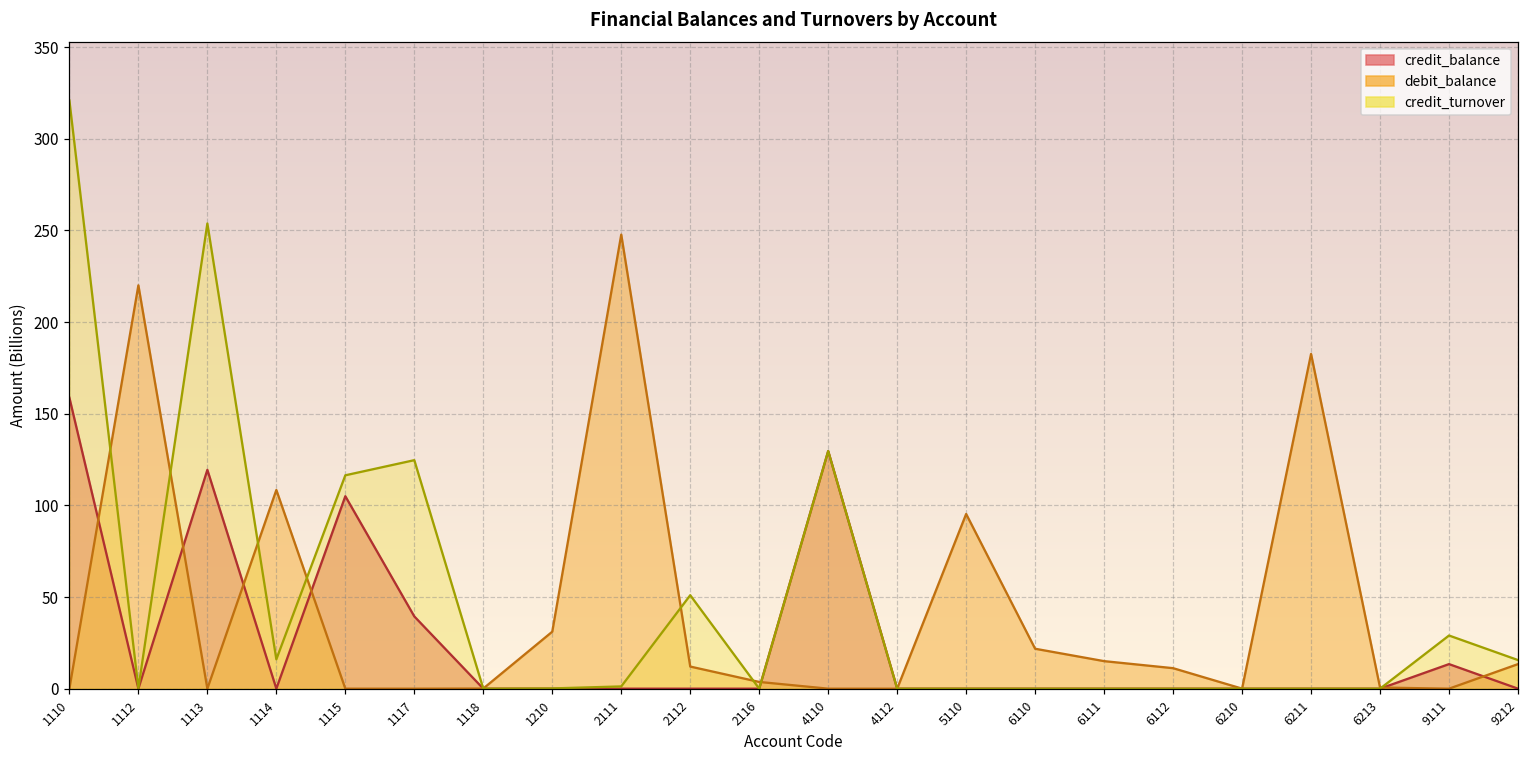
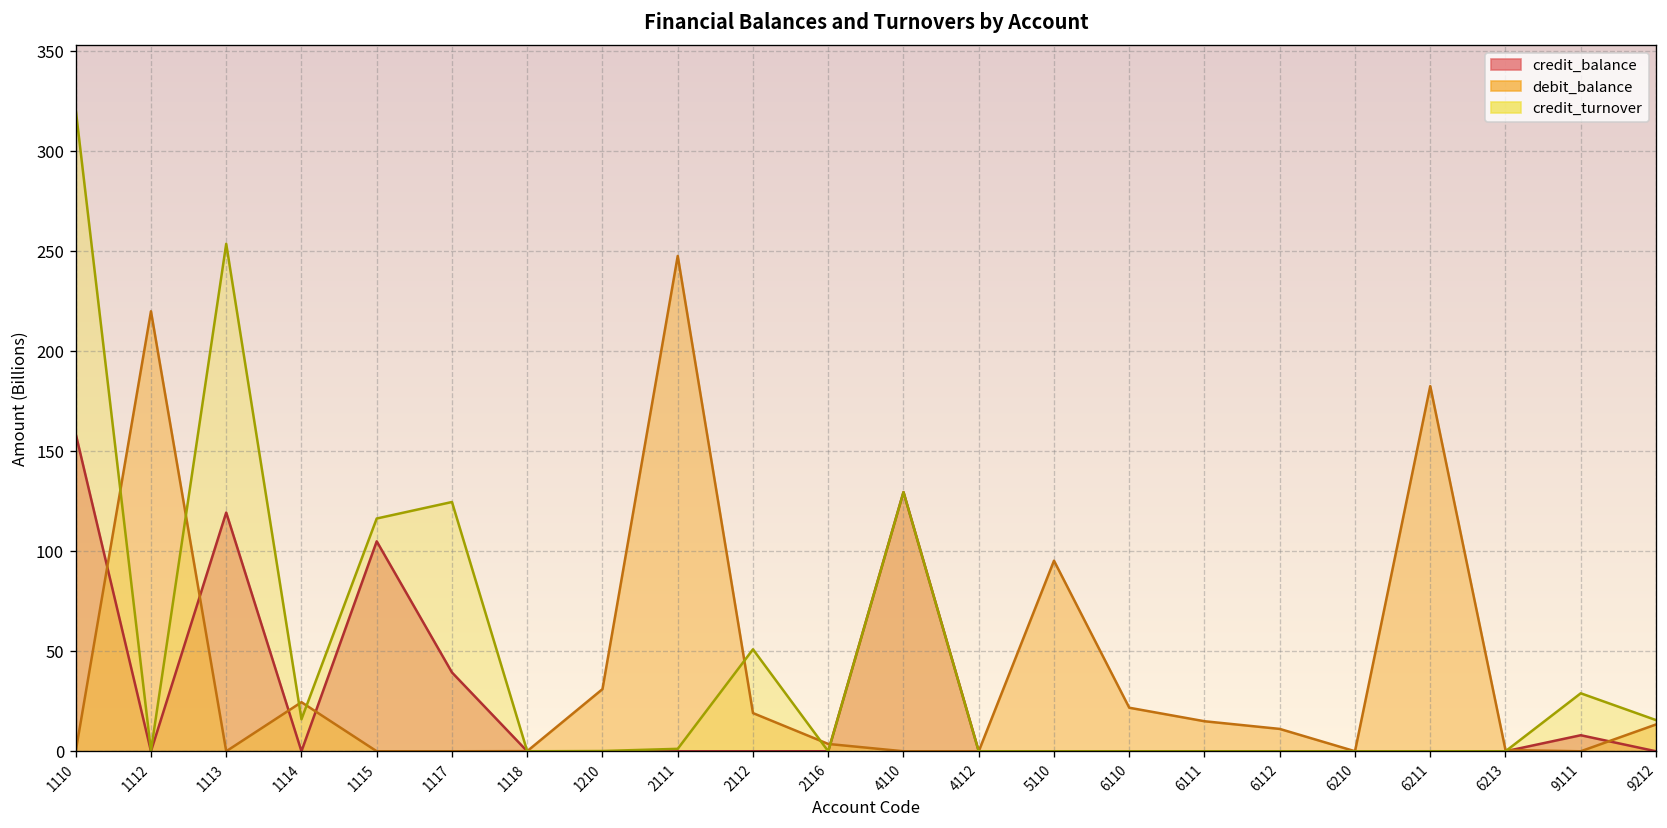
debit_balance, 1114: 108 -> 25
debit_balance, 2112: 12 -> 19
credit_balance, 9111: 13 -> 8
